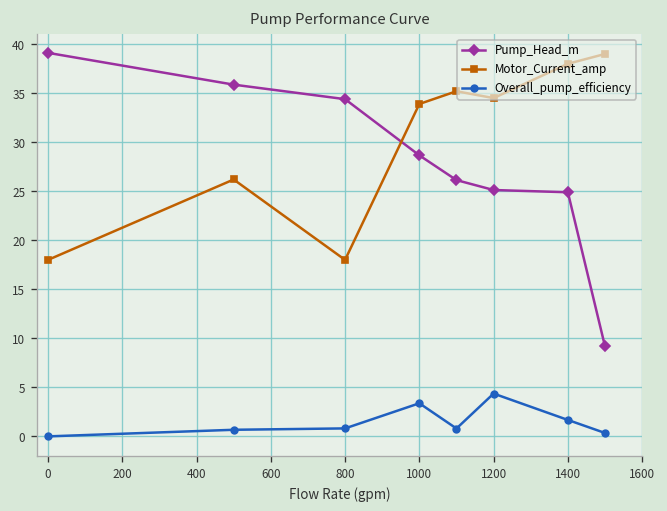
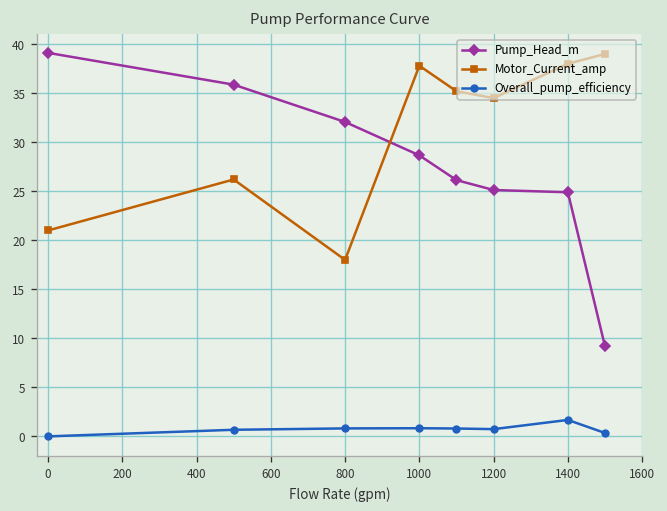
Motor_Current_amp, 0: 18 -> 21
Pump_Head_m, 800: 34 -> 32
Motor_Current_amp, 1000: 34 -> 38
Overall_pump_efficiency, 1000: 3 -> 1
Overall_pump_efficiency, 1200: 4 -> 1
